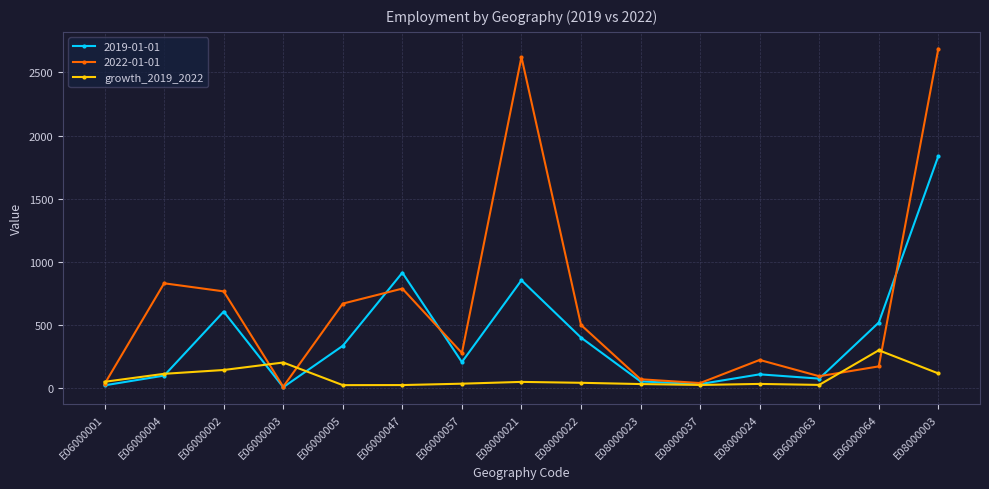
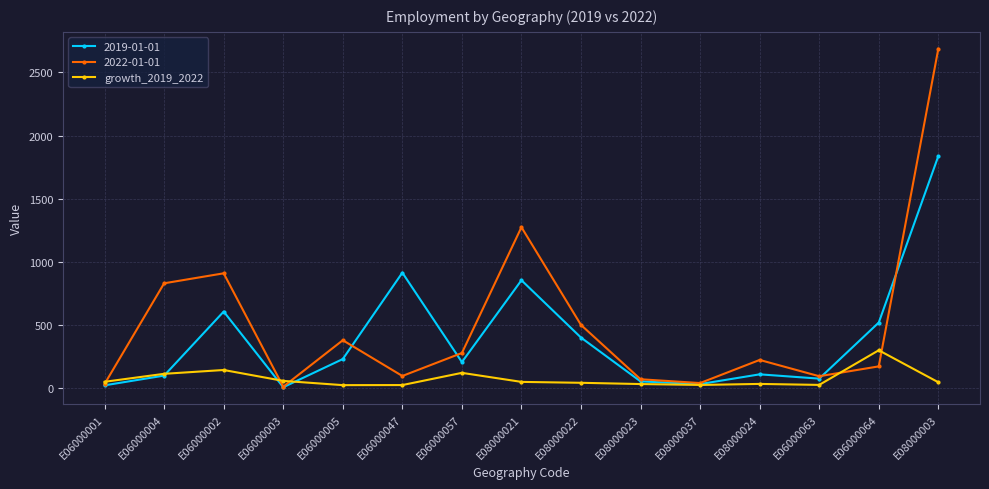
2022-01-01, E06000002: 770 -> 910
growth_2019_2022, E06000003: 200 -> 60
2019-01-01, E06000005: 340 -> 230
2022-01-01, E06000005: 670 -> 380
2022-01-01, E06000047: 790 -> 100
growth_2019_2022, E06000057: 30 -> 120
2022-01-01, E08000021: 2620 -> 1270
growth_2019_2022, E08000003: 120 -> 50
